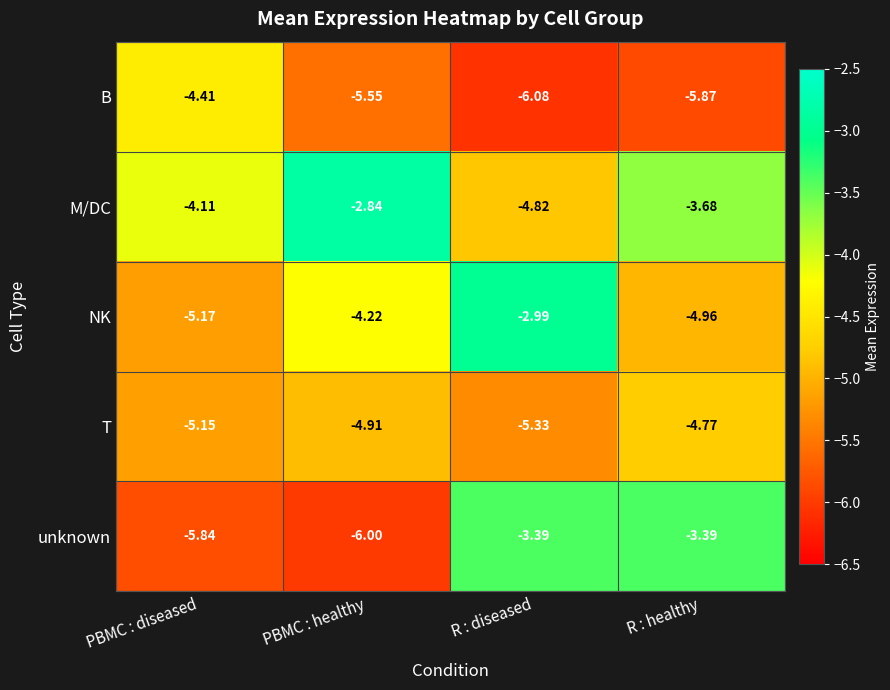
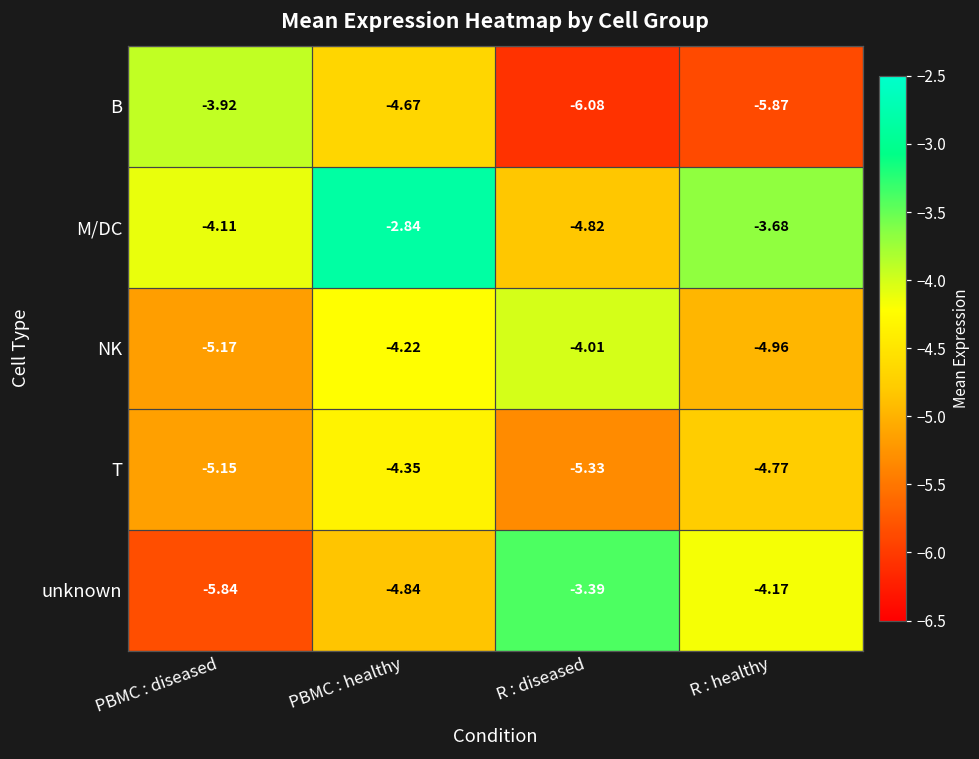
B, PBMC : diseased: -4.41 -> -3.92
B, PBMC : healthy: -5.55 -> -4.67
NK, R : diseased: -2.99 -> -4.01
T, PBMC : healthy: -4.91 -> -4.35
unknown, PBMC : healthy: -6.00 -> -4.84
unknown, R : healthy: -3.39 -> -4.17
